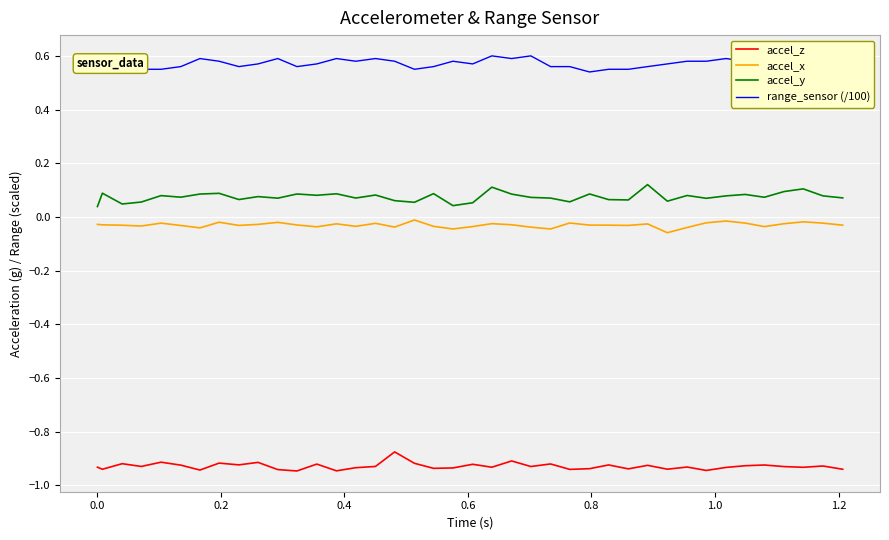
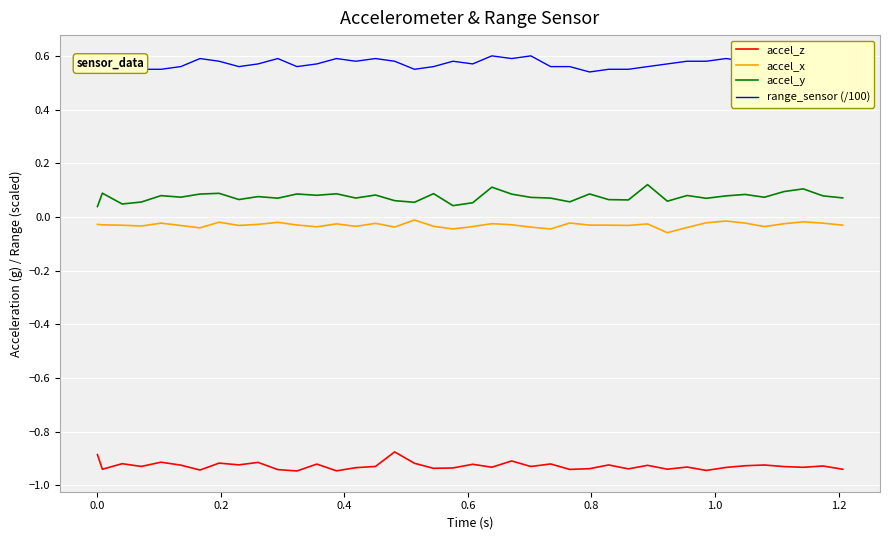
accel_z, 0.0: -0.93 -> -0.89
